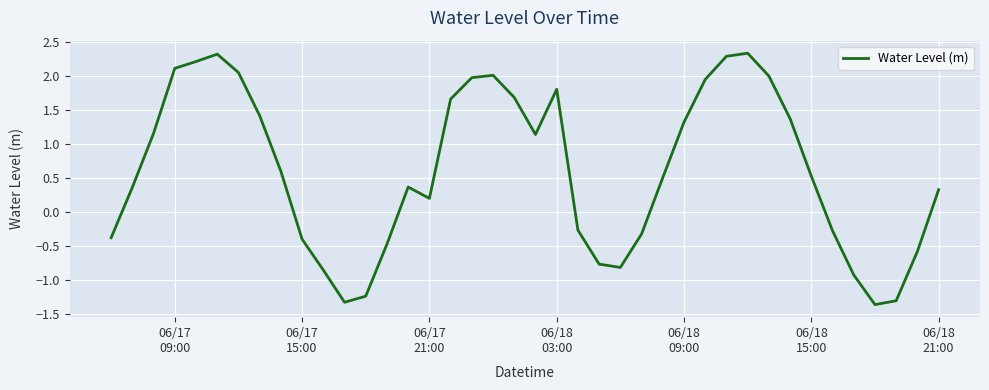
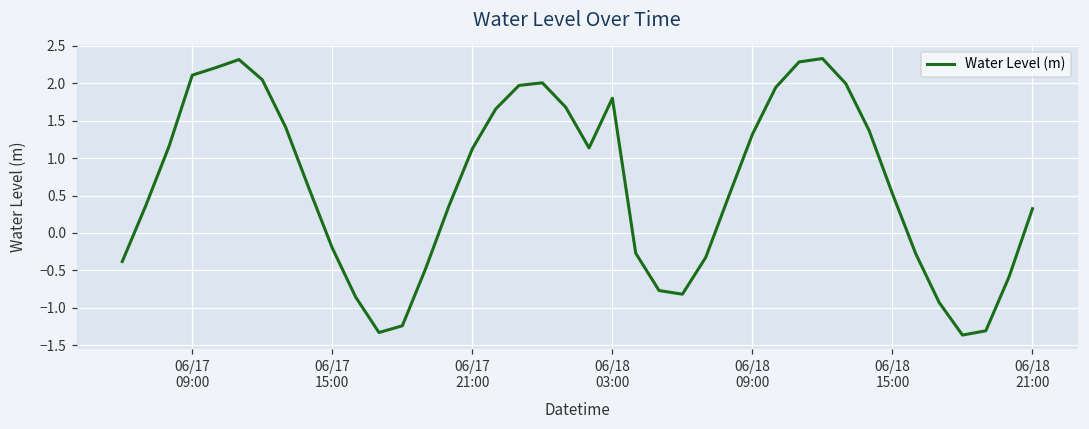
06/17 15:00: -0.4 -> -0.2
06/17 21:00: 0.2 -> 1.1
